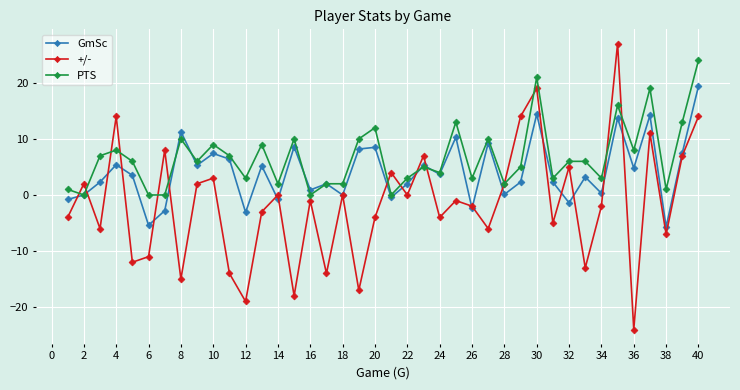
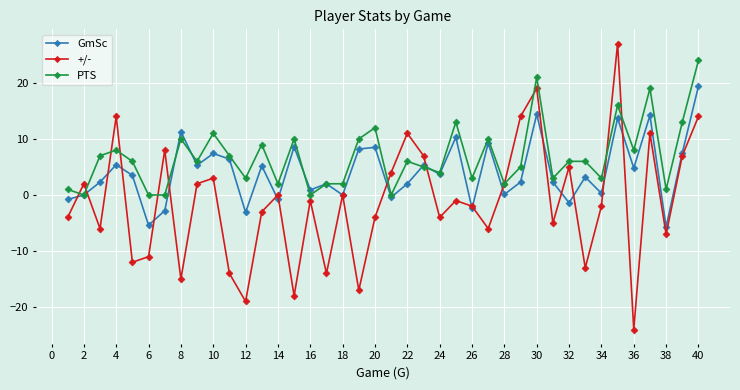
PTS, 10: 9 -> 11
+/-, 22: 0 -> 11
PTS, 22: 3 -> 6
